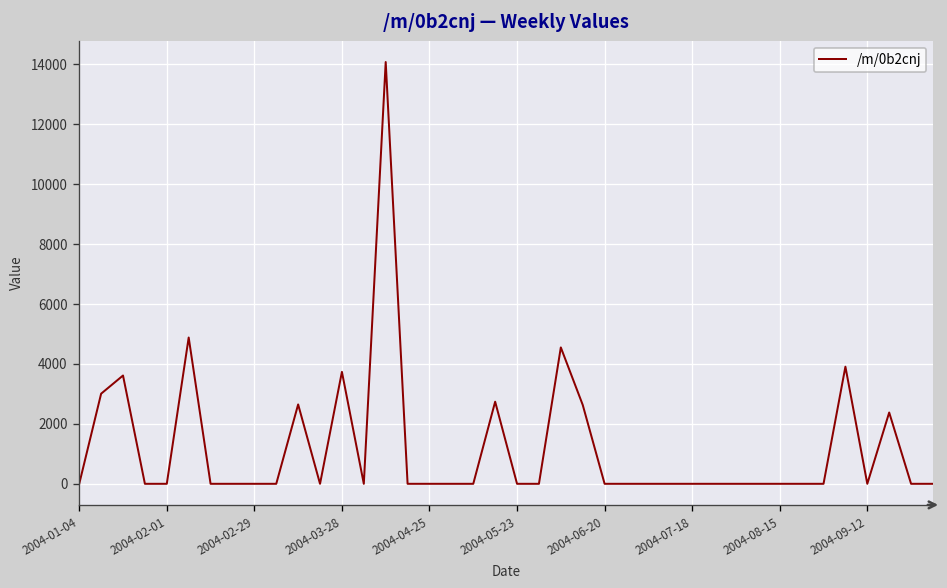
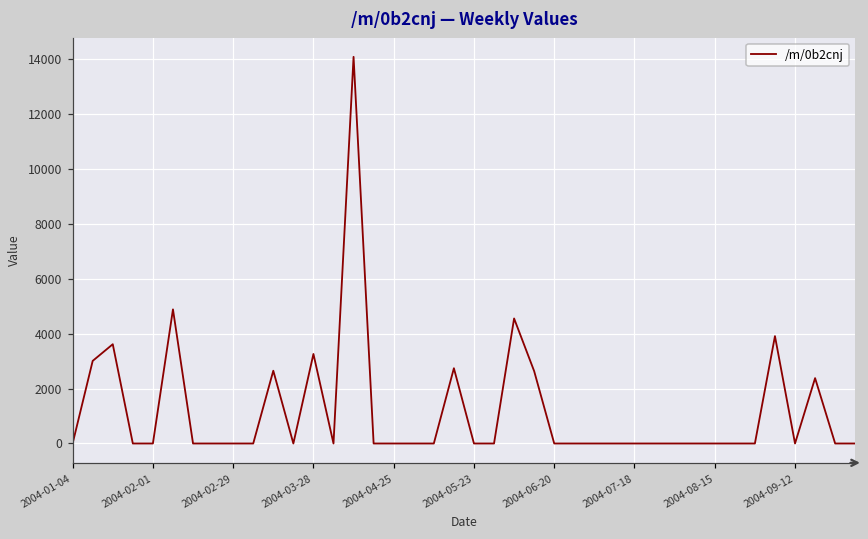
2004-03-28: 3700 -> 3300
